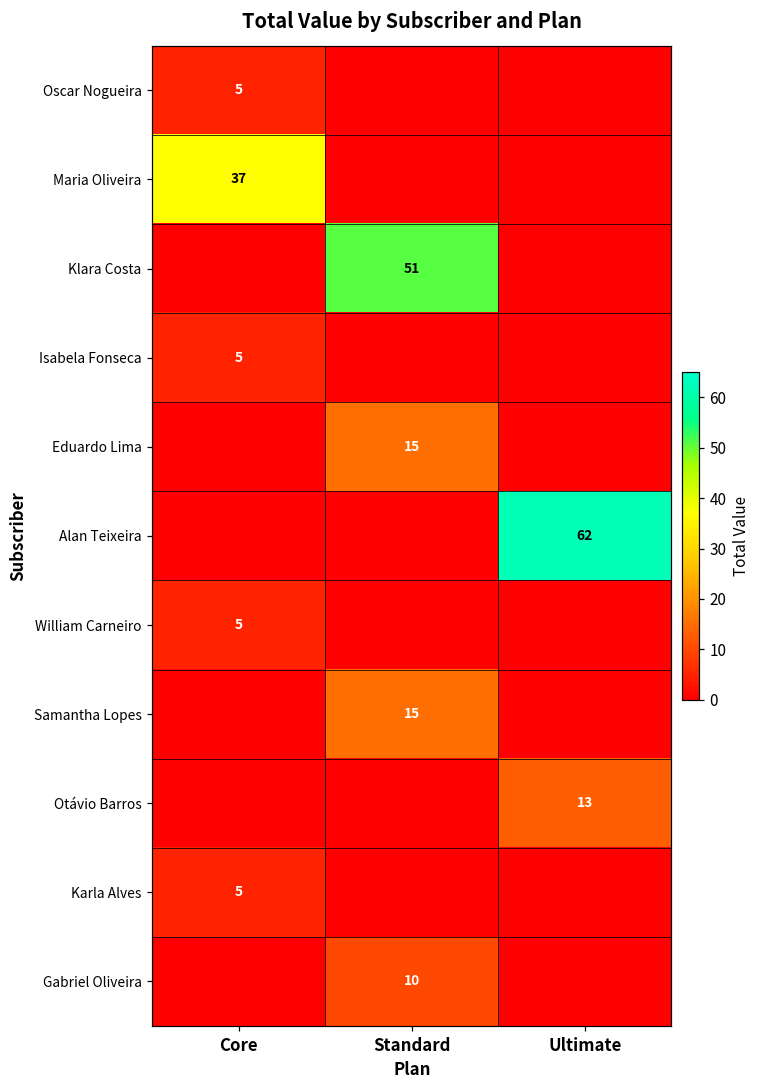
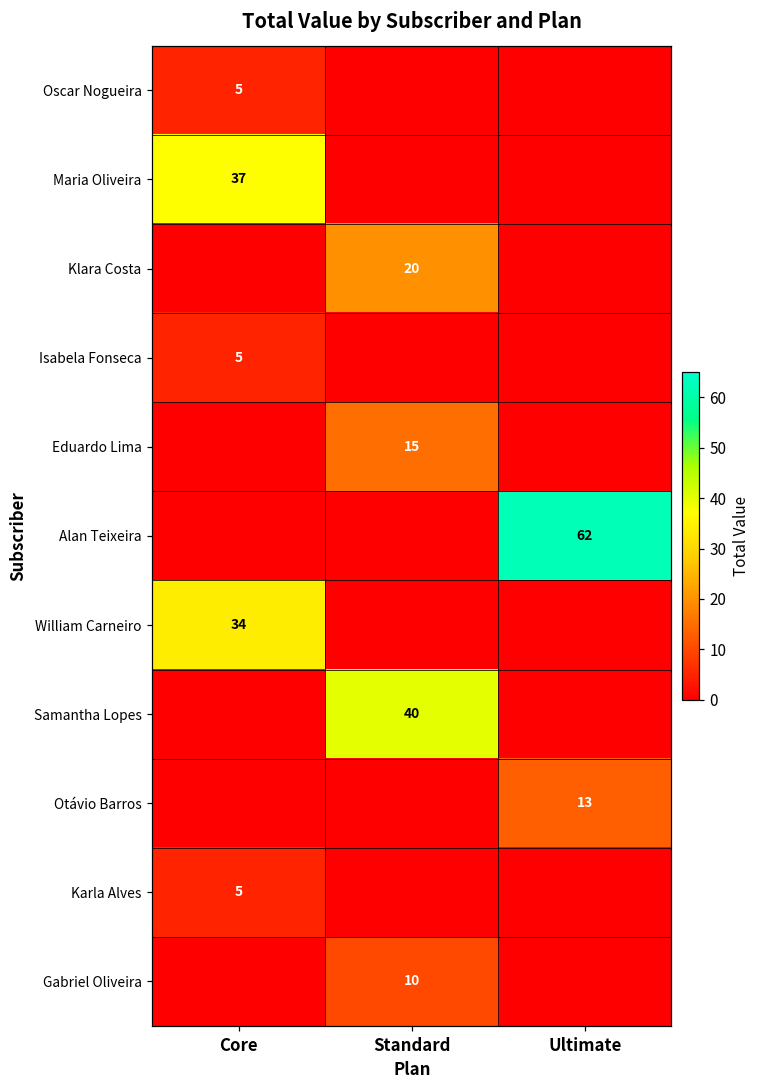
Klara Costa, Standard: 51 -> 20
William Carneiro, Core: 5 -> 34
Samantha Lopes, Standard: 15 -> 40
